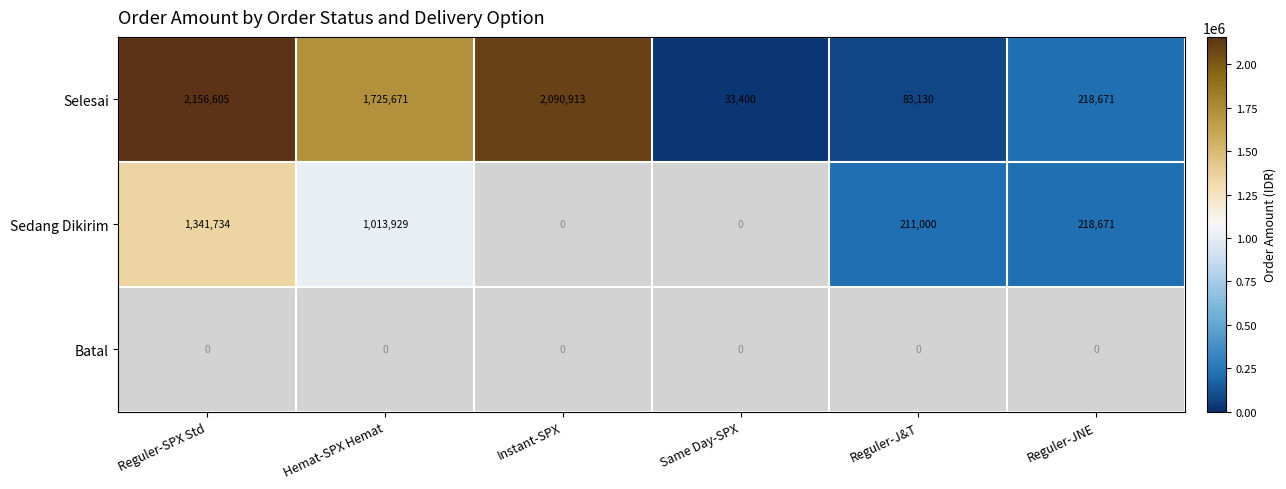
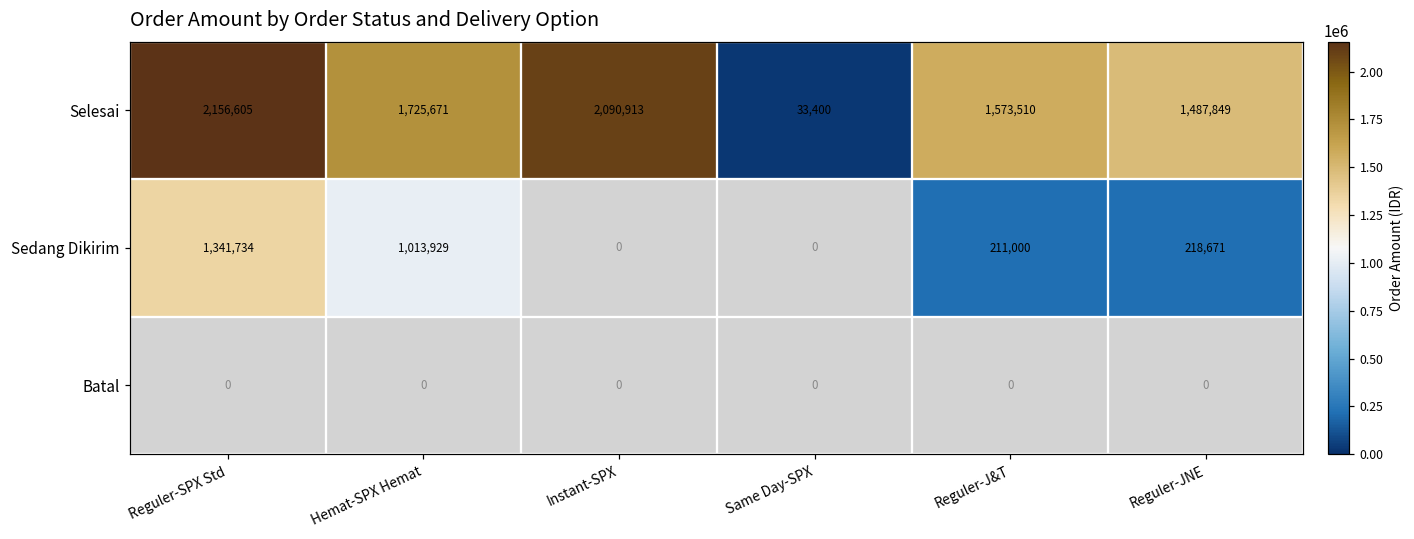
Selesai, Reguler-J&T: 83,130 -> 1,573,510
Selesai, Reguler-JNE: 218,671 -> 1,487,849
